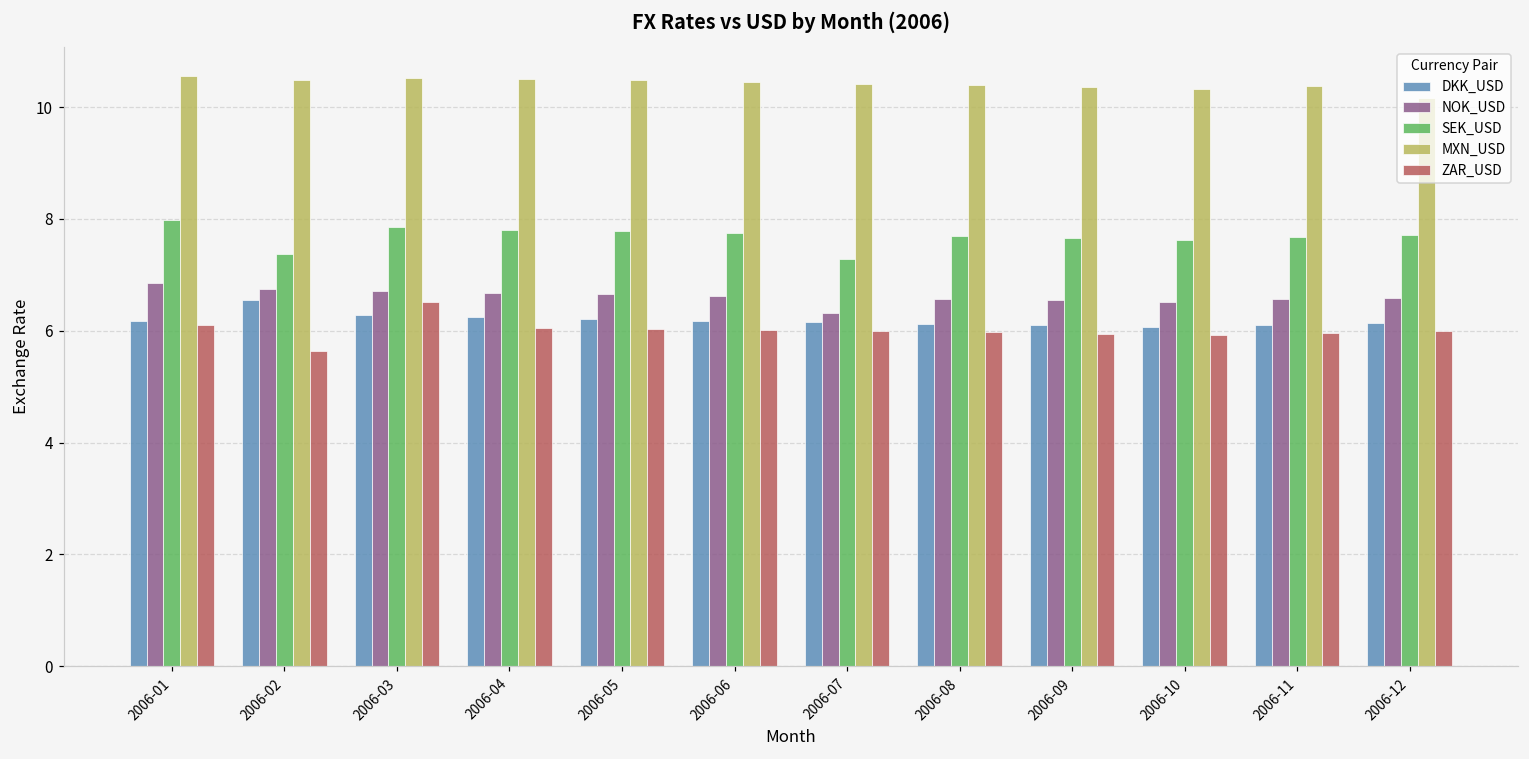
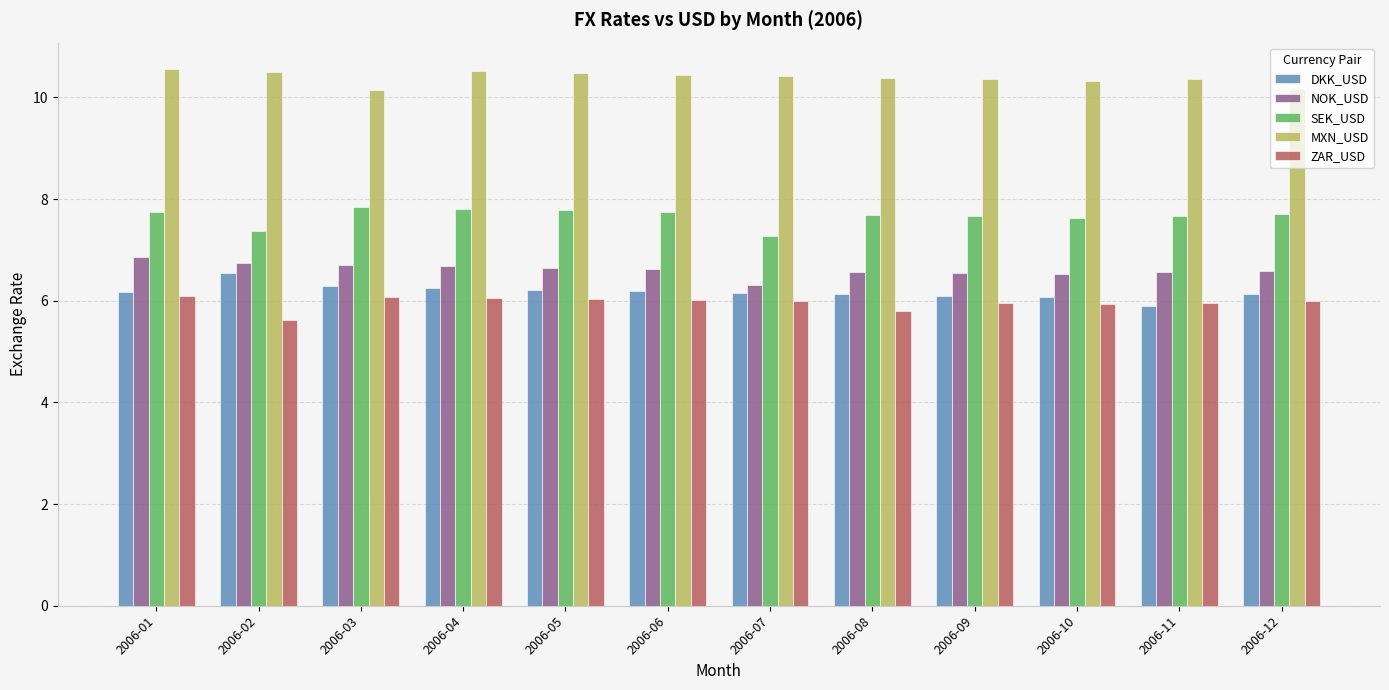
SEK_USD, 2006-01: 8.0 -> 7.8
MXN_USD, 2006-03: 10.5 -> 10.2
ZAR_USD, 2006-03: 6.5 -> 6.1
ZAR_USD, 2006-08: 6.0 -> 5.8
DKK_USD, 2006-11: 6.1 -> 5.9
